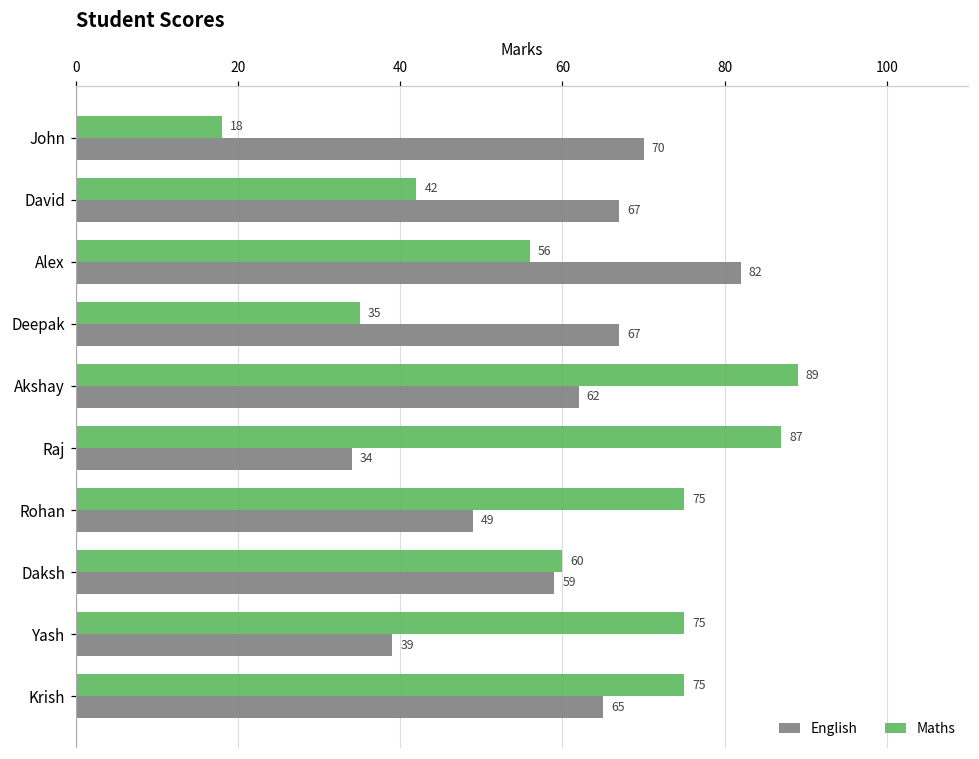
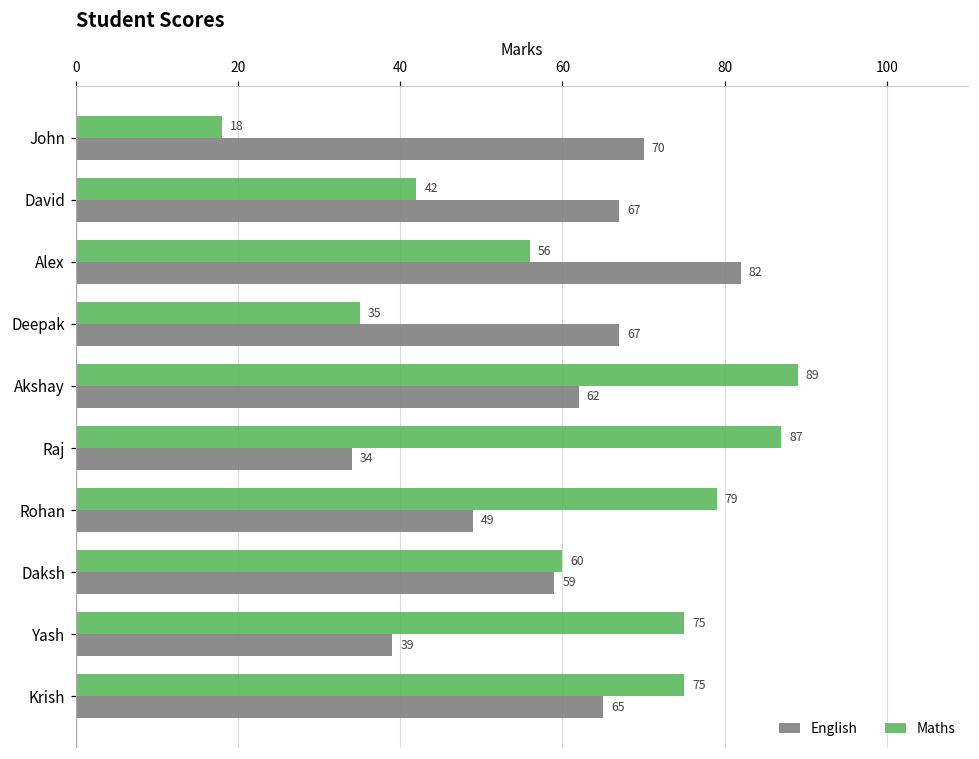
Maths, Rohan: 75 -> 79
